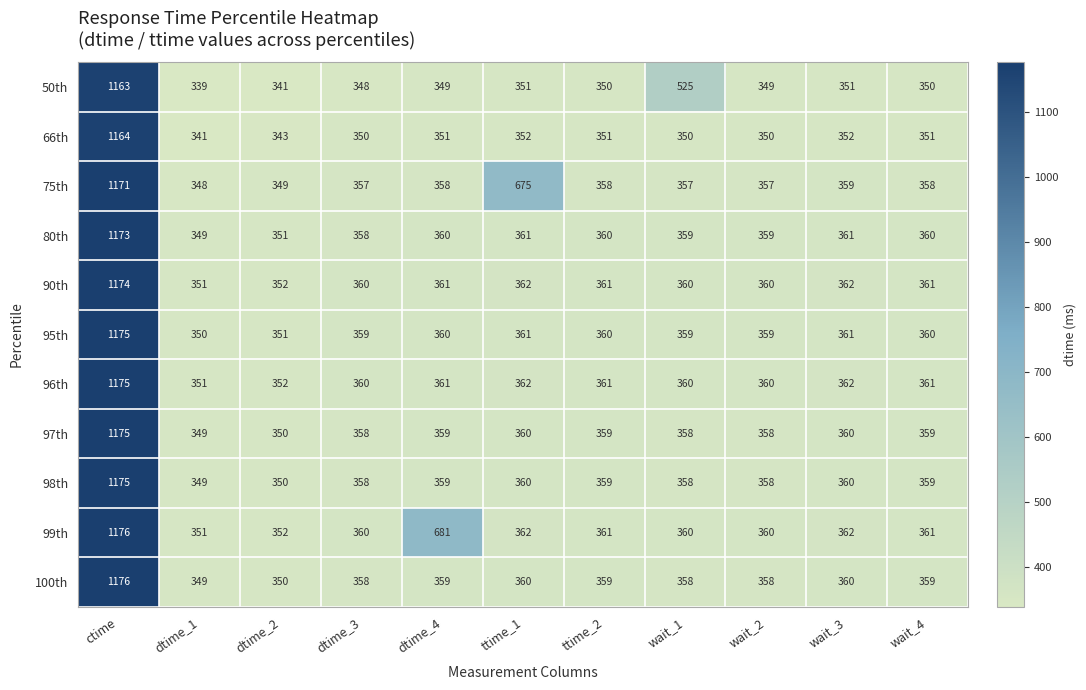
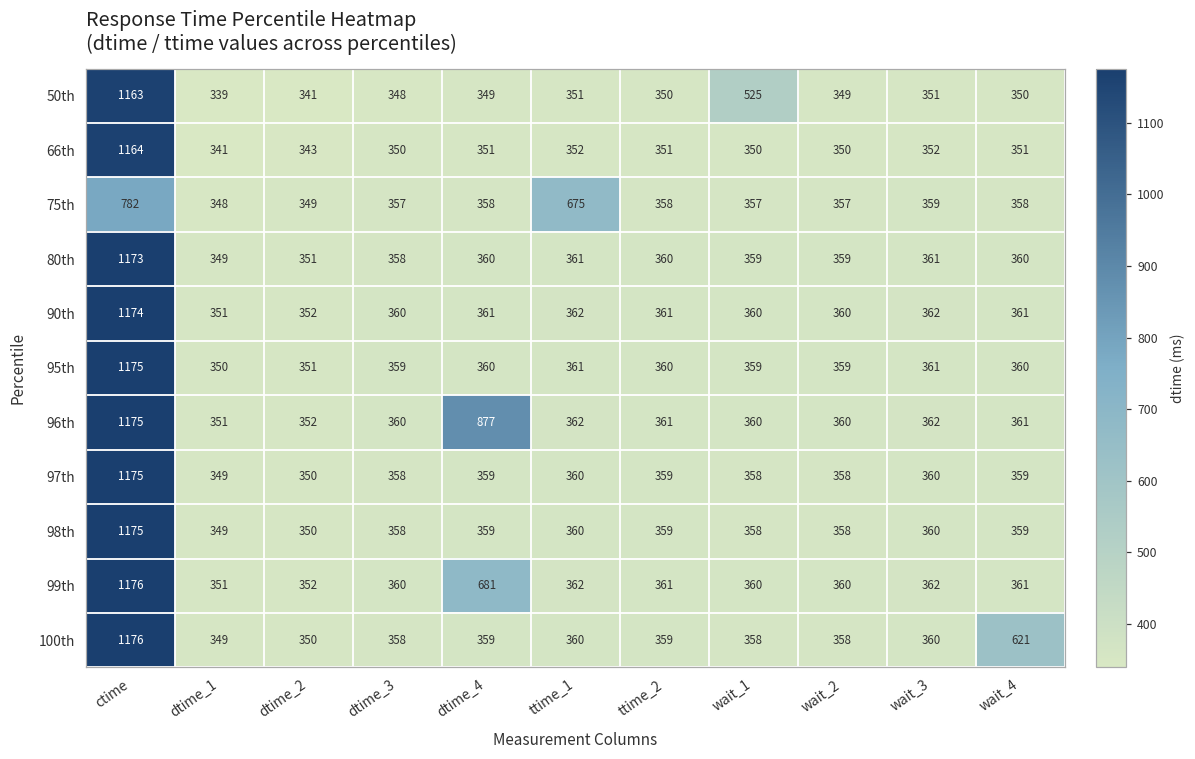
75th, ctime: 1171 -> 782
96th, dtime_4: 361 -> 877
100th, wait_4: 359 -> 621
